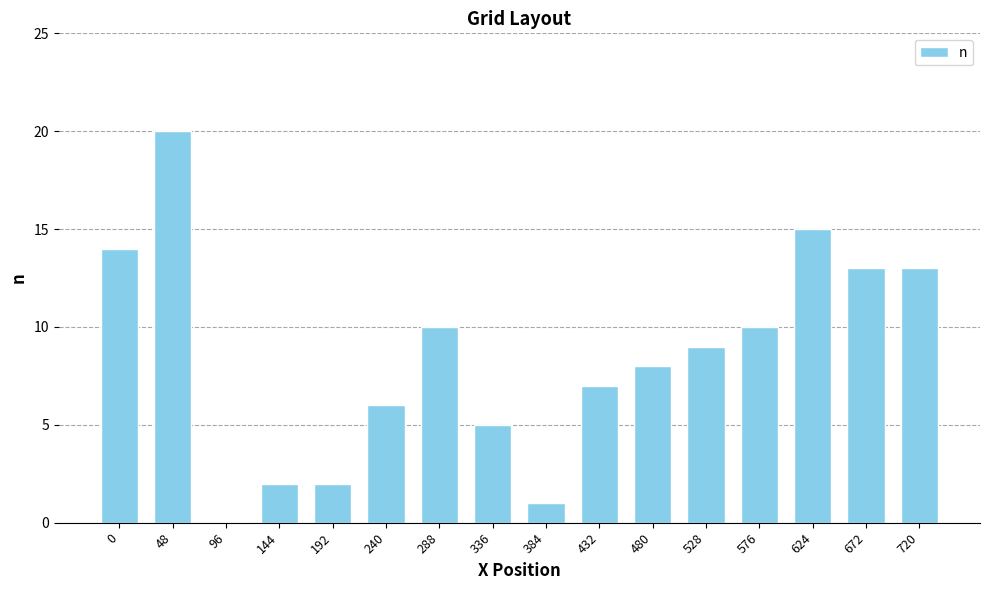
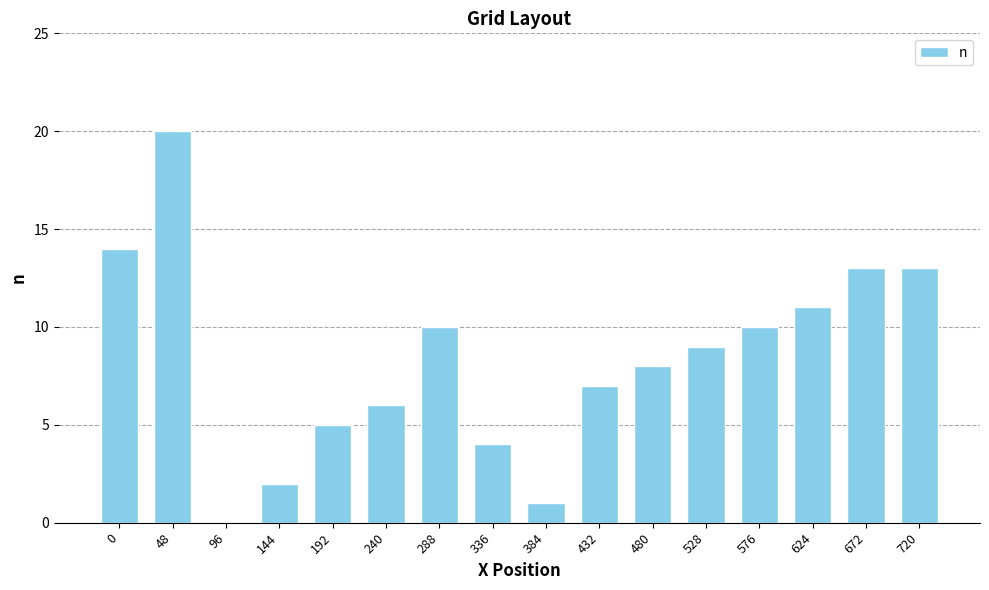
192: 2 -> 5
336: 5 -> 4
624: 15 -> 11
